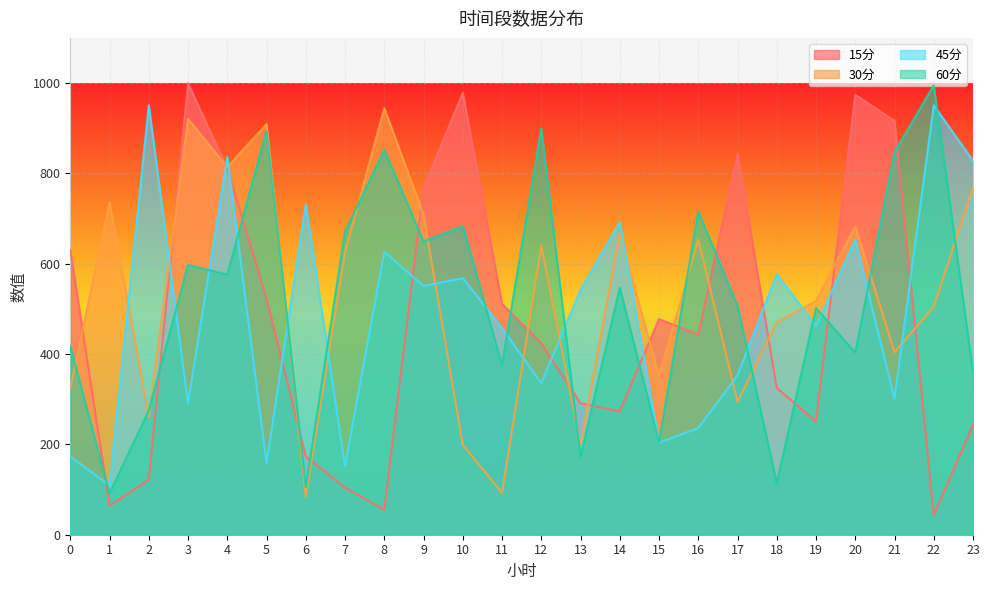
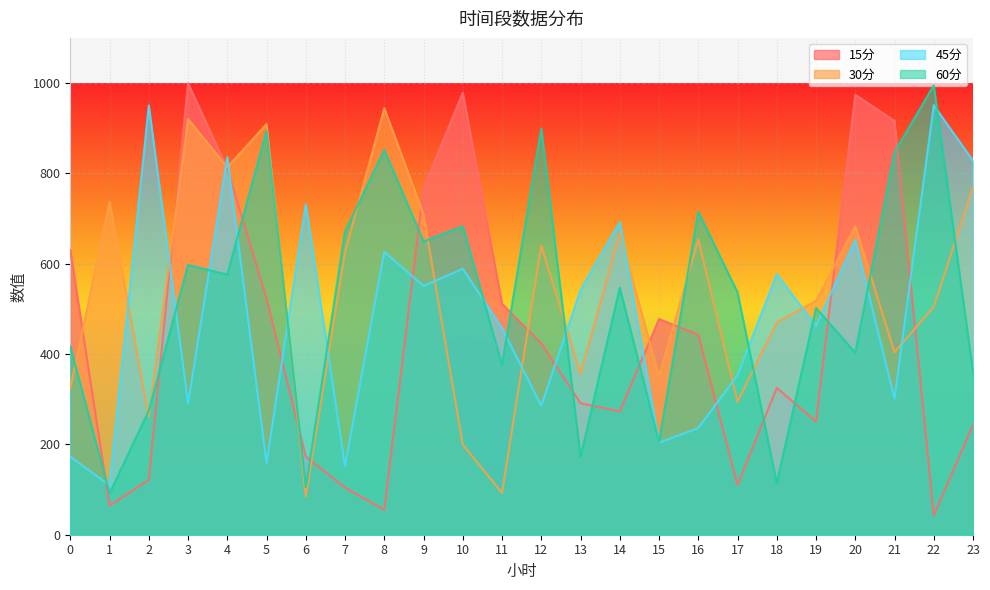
45分, 10: 570 -> 590
45分, 12: 340 -> 290
30分, 13: 200 -> 360
15分, 17: 840 -> 110
60分, 17: 510 -> 540
